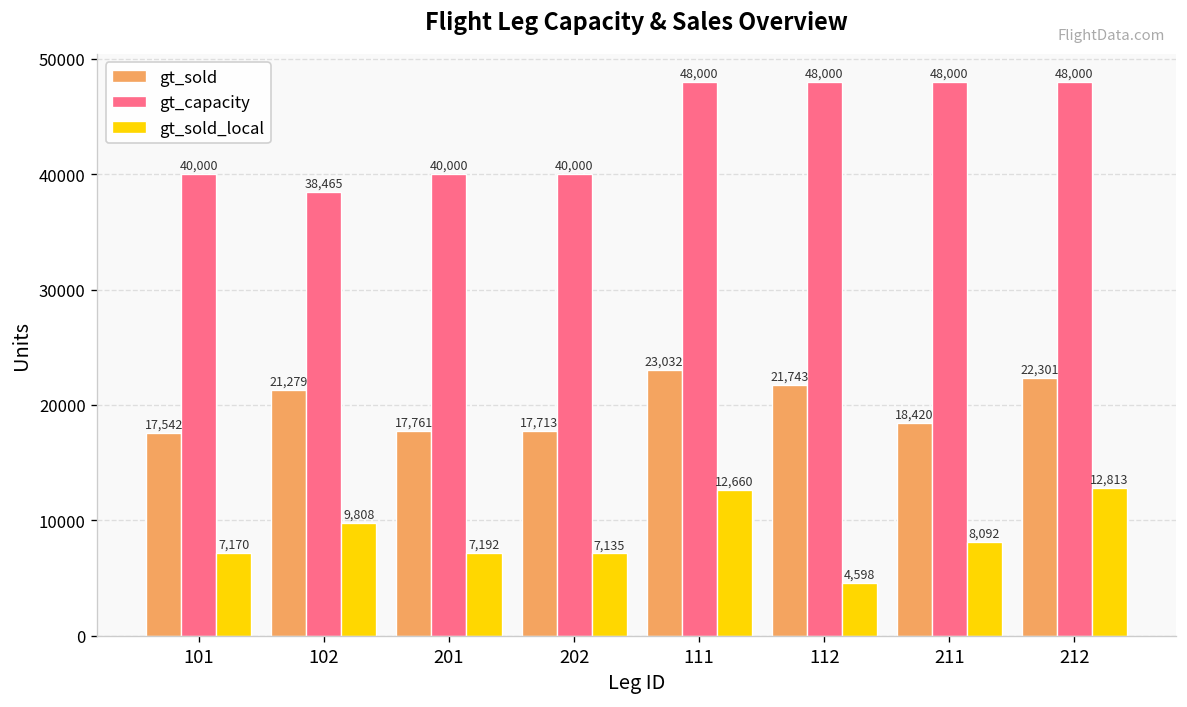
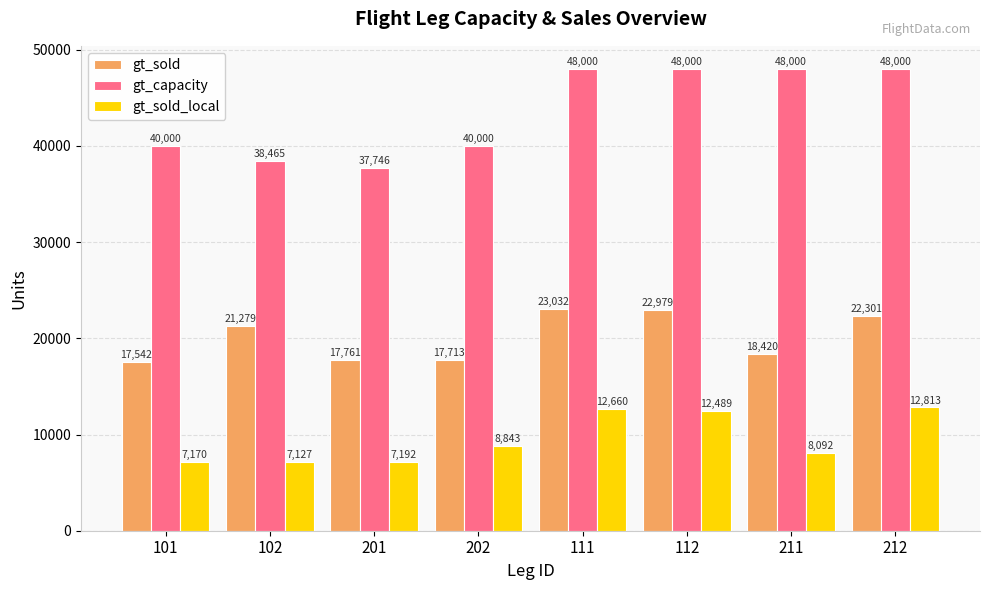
gt_sold_local, 102: 9,808 -> 7,127
gt_capacity, 201: 40,000 -> 37,746
gt_sold_local, 202: 7,135 -> 8,843
gt_sold, 112: 21,743 -> 22,979
gt_sold_local, 112: 4,598 -> 12,489
